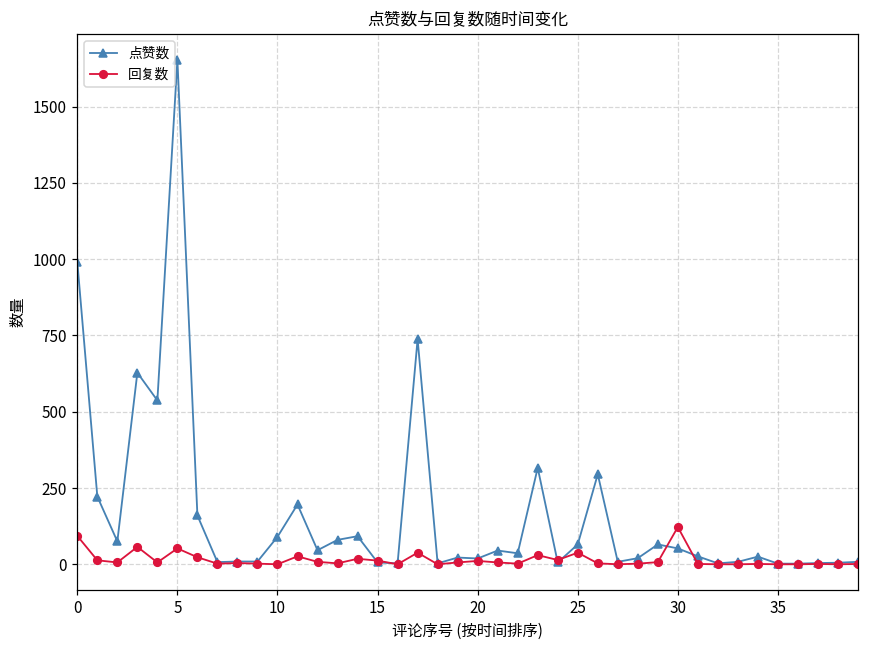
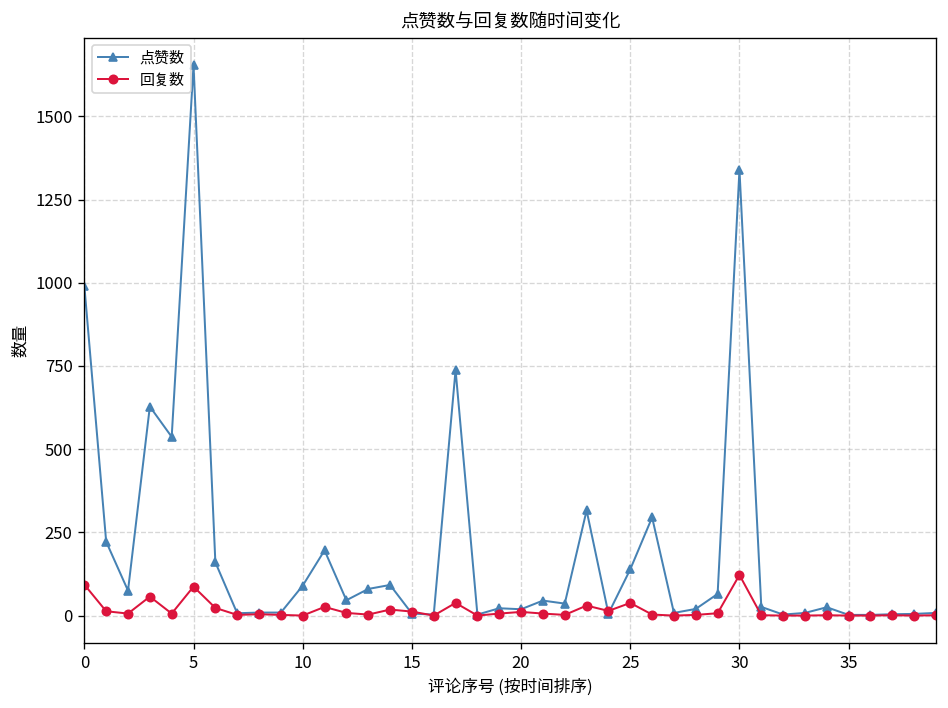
回复数, 5: 50 -> 90
点赞数, 25: 70 -> 140
点赞数, 30: 50 -> 1340
